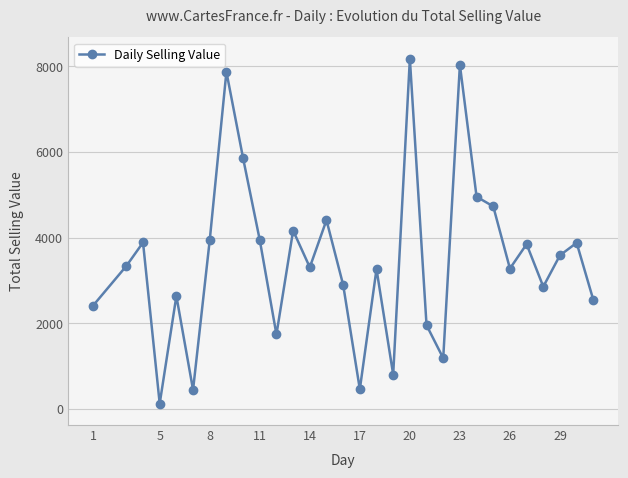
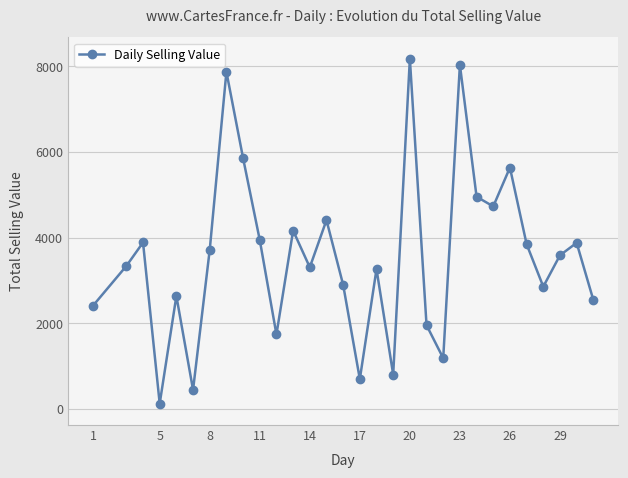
8: 3900 -> 3700
17: 500 -> 700
26: 3300 -> 5600
